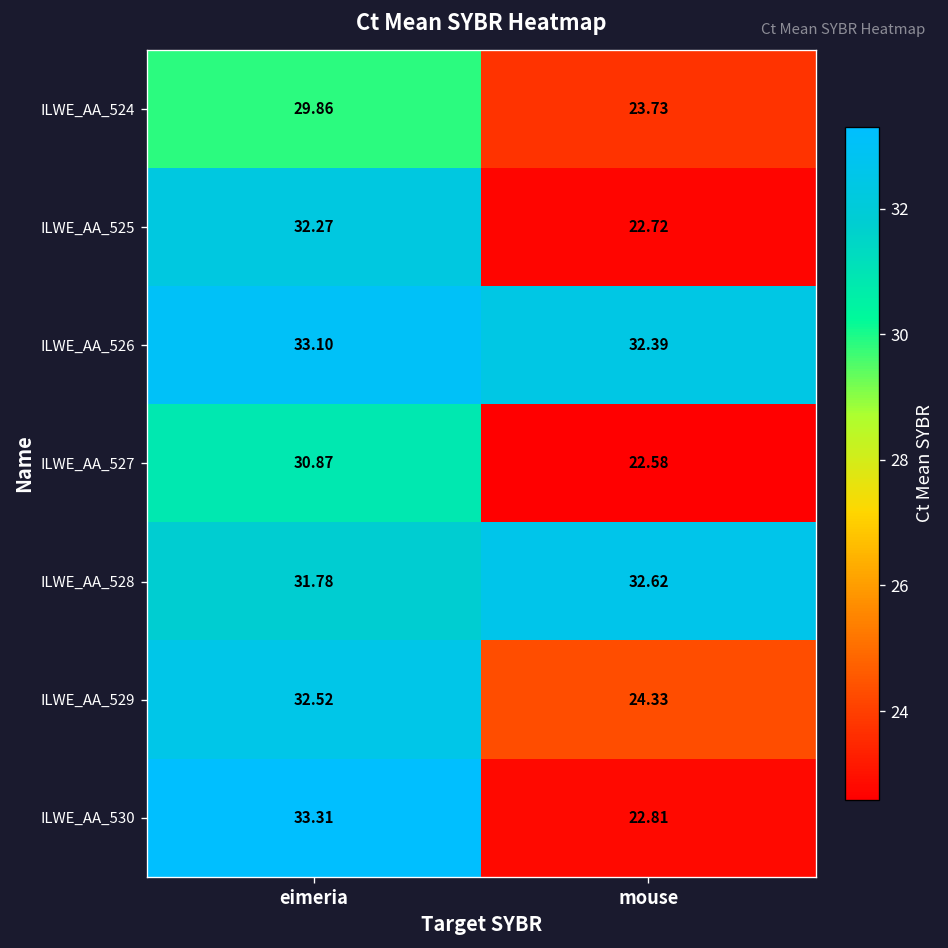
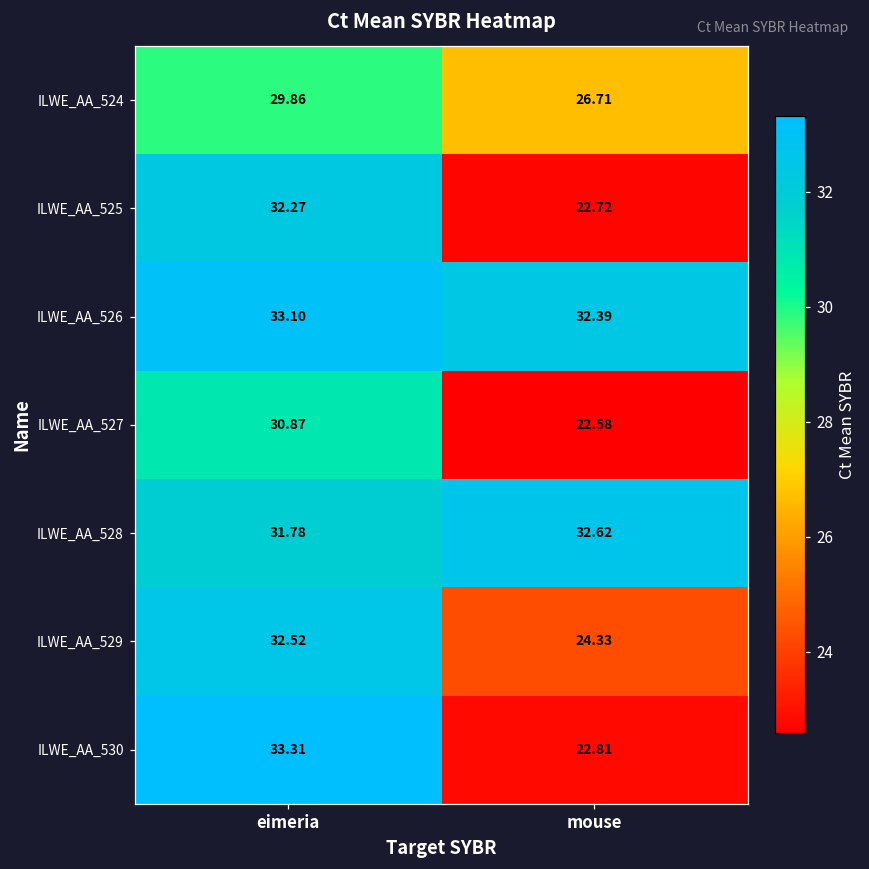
ILWE_AA_524, mouse: 23.73 -> 26.71
